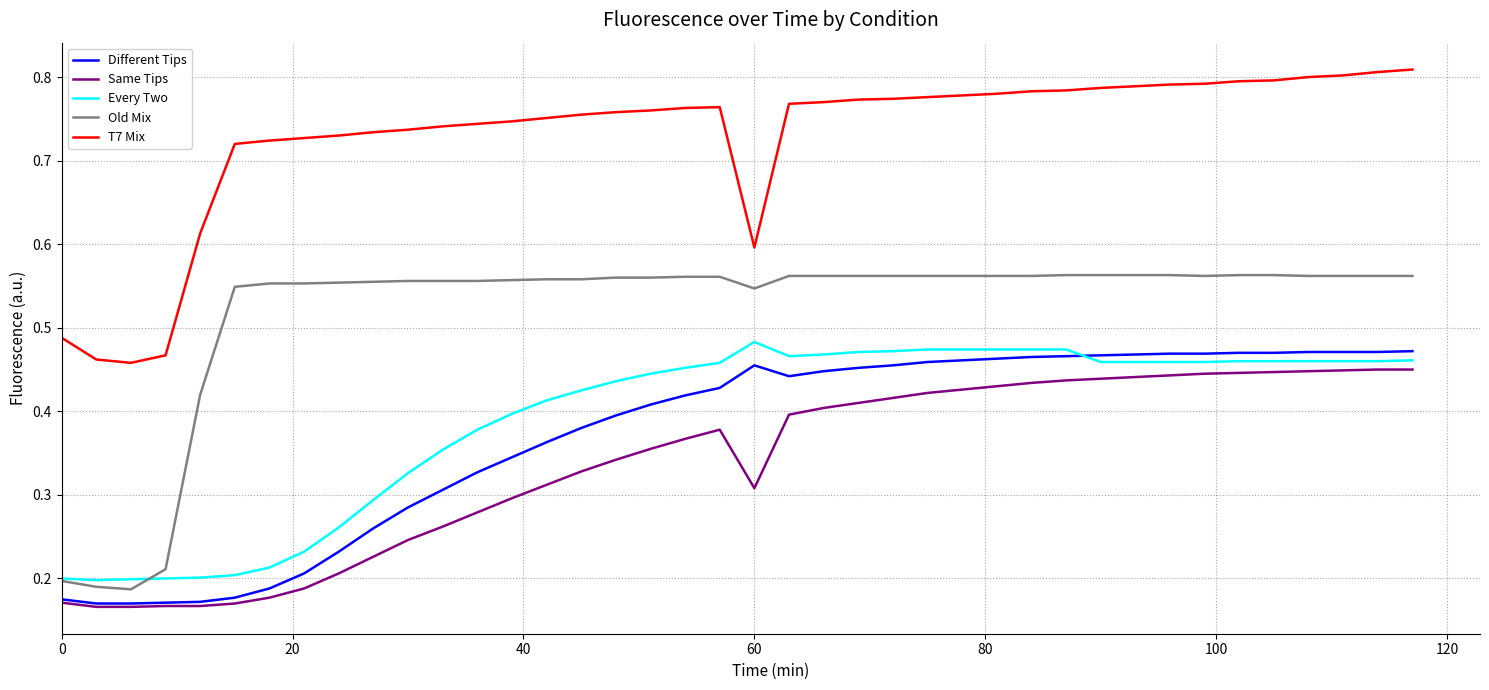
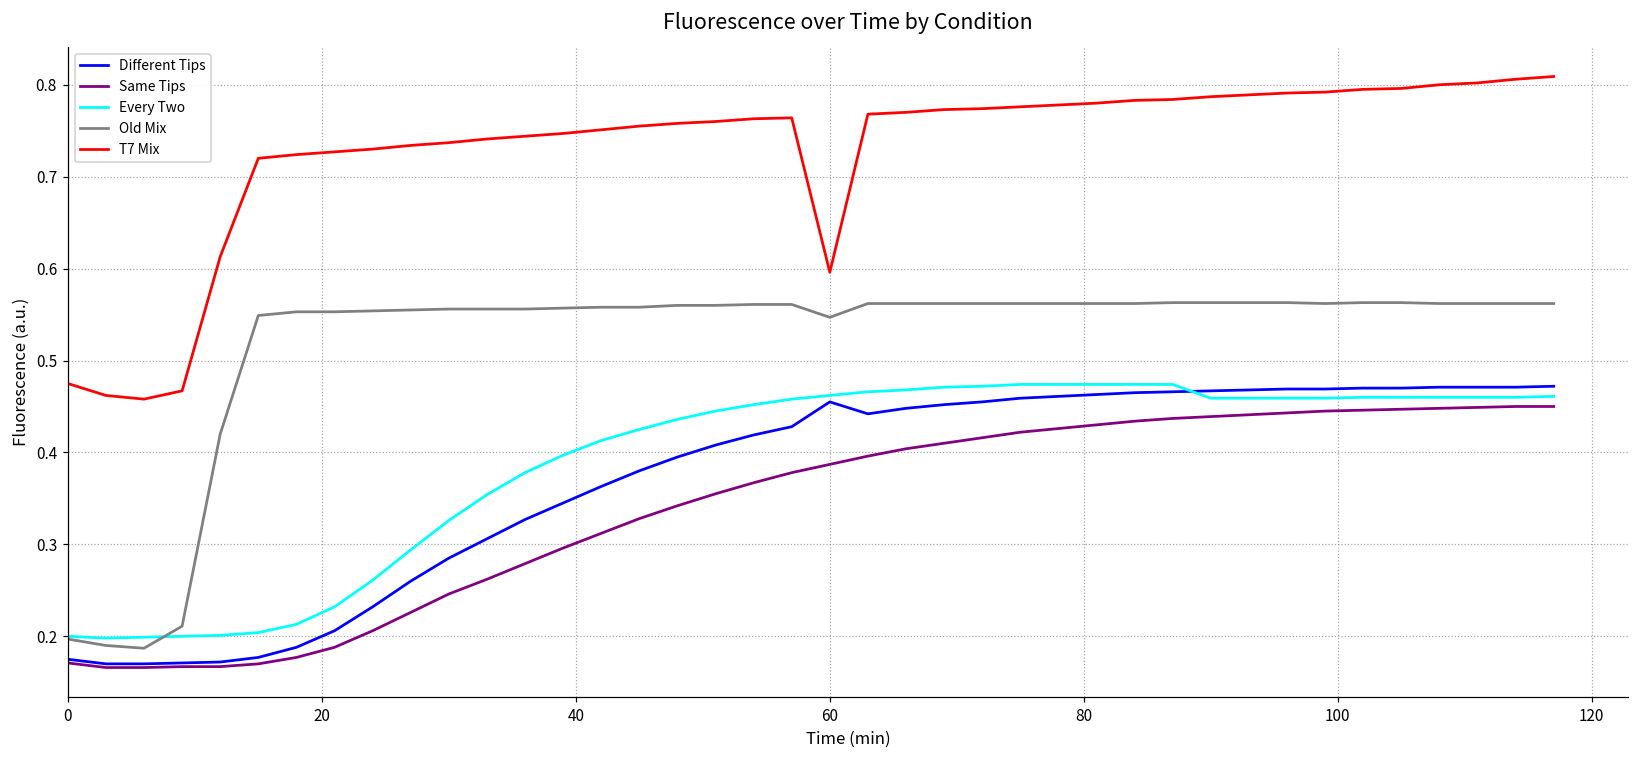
T7 Mix, 0: 0.49 -> 0.48
Same Tips, 60: 0.31 -> 0.39
Every Two, 60: 0.48 -> 0.46
